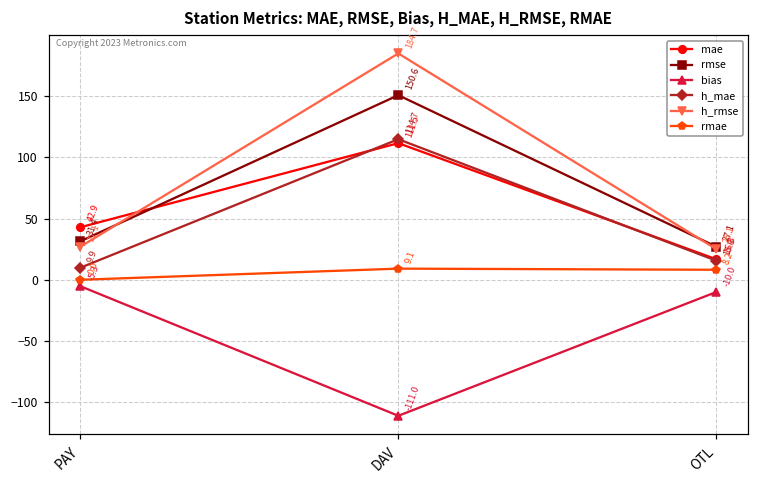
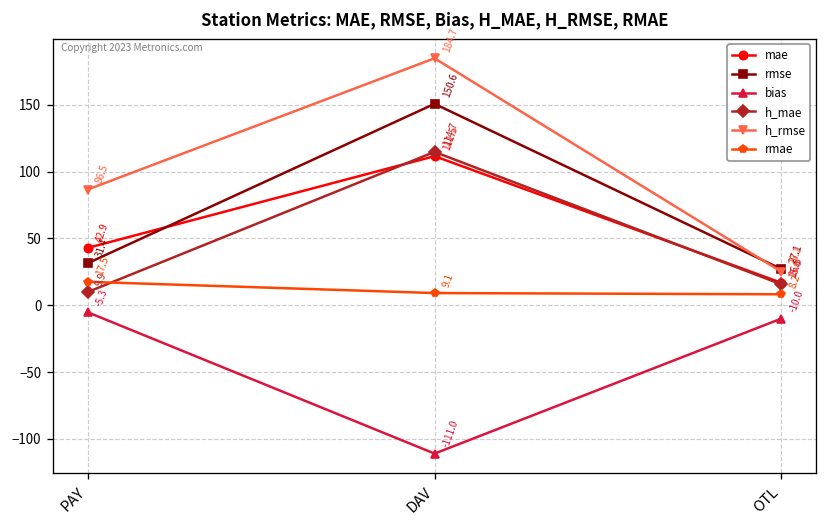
h_rmse, PAY: 27.1 -> 86.5
rmae, PAY: 0.0 -> 17.5
